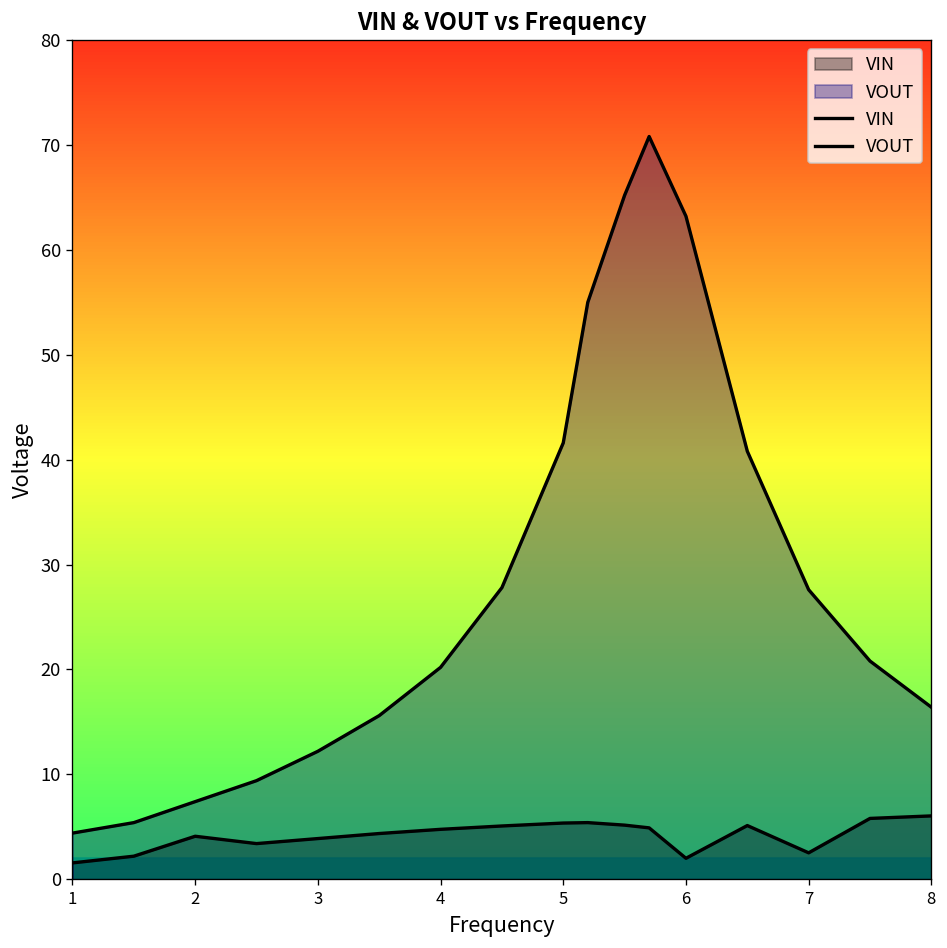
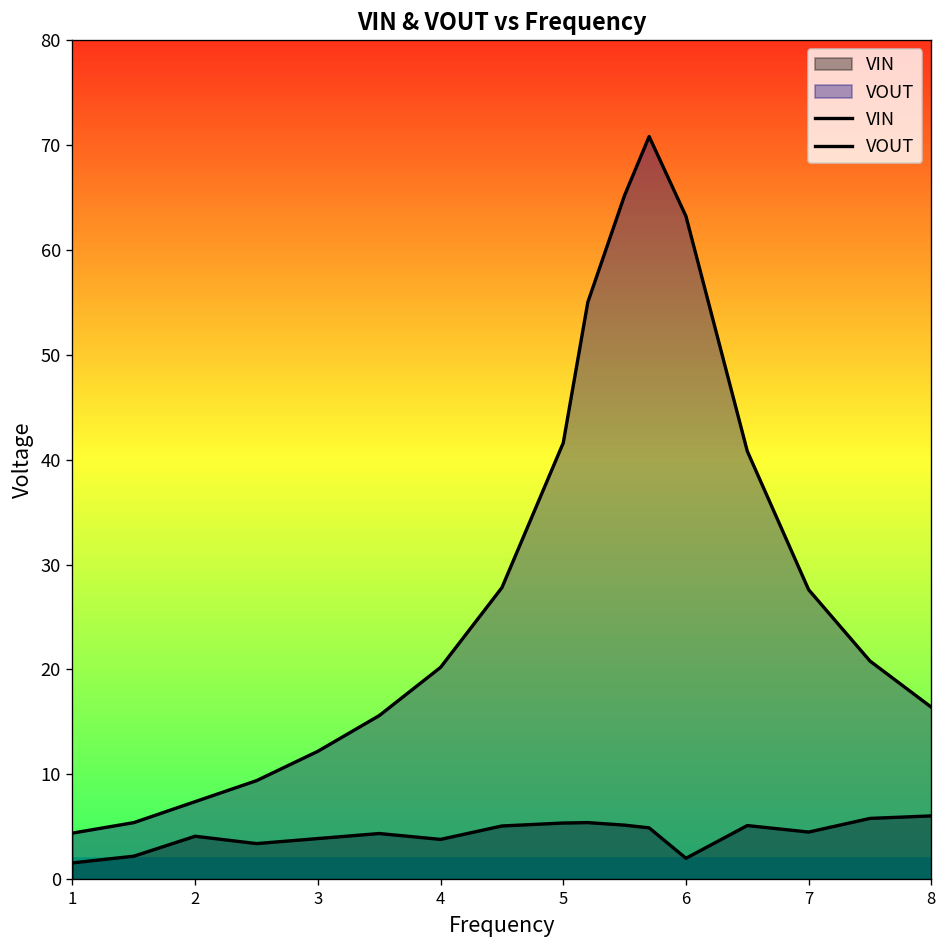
VIN, 4: 5 -> 4
VIN, 7: 3 -> 5
